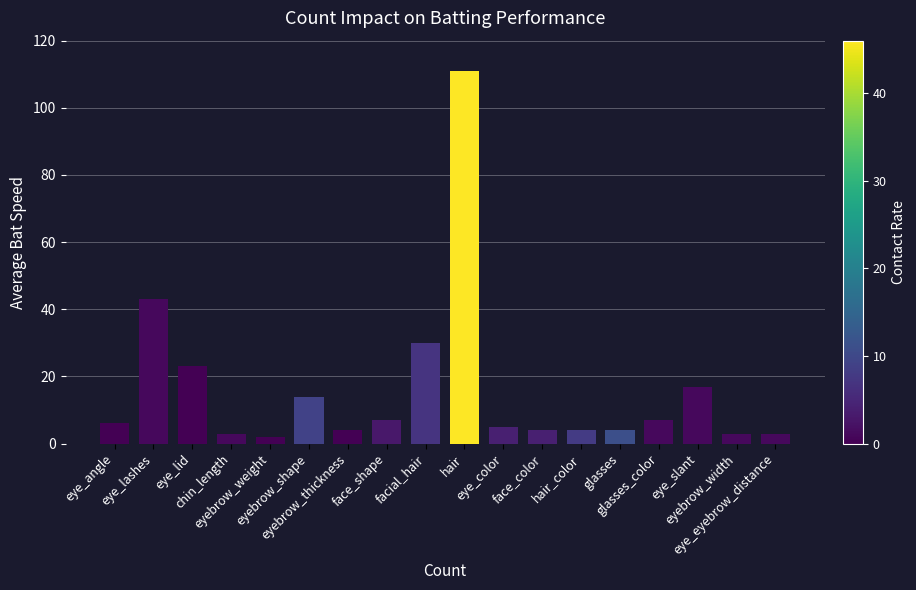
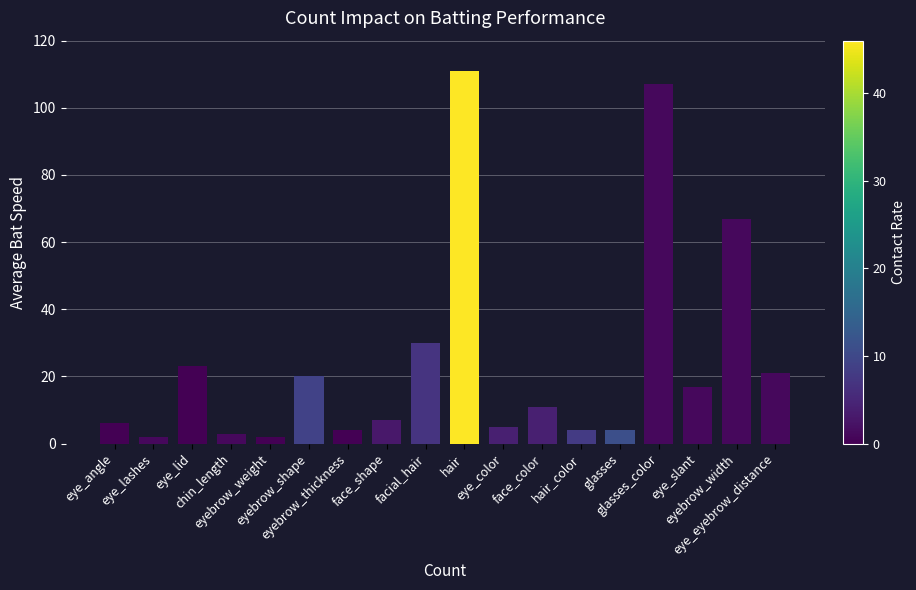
eye_lashes: 43 -> 2
eyebrow_shape: 14 -> 20
face_color: 4 -> 11
glasses_color: 7 -> 107
eyebrow_width: 3 -> 67
eye_eyebrow_distance: 3 -> 21
